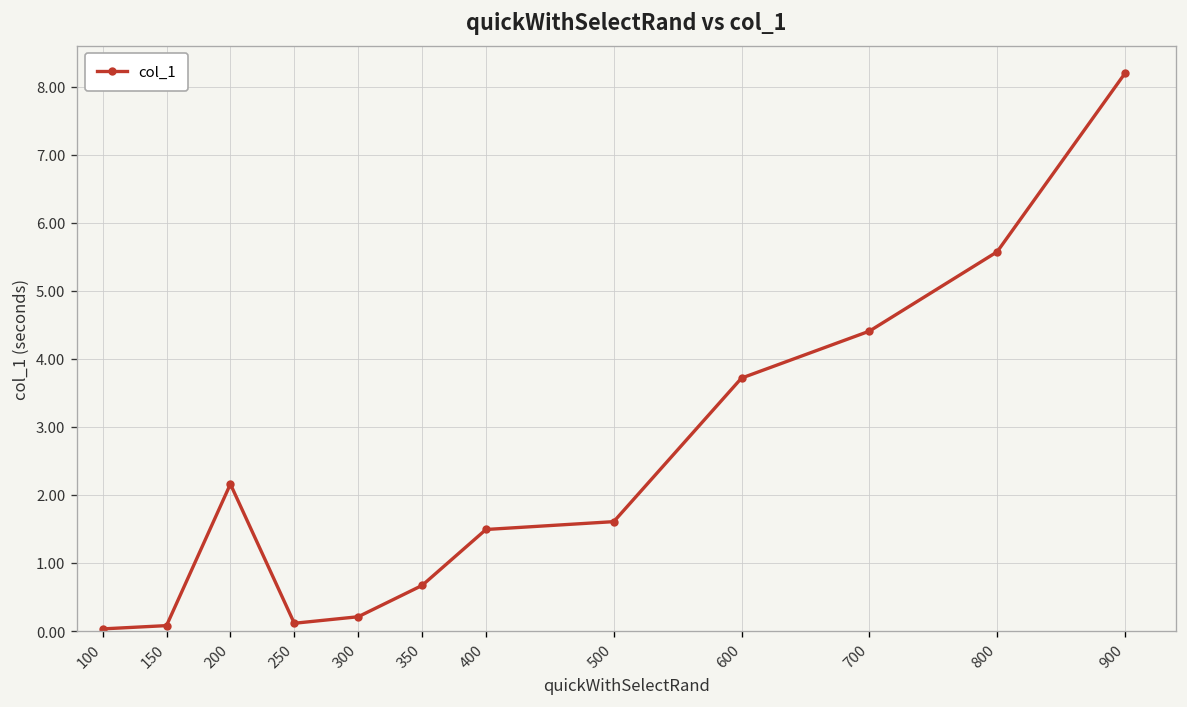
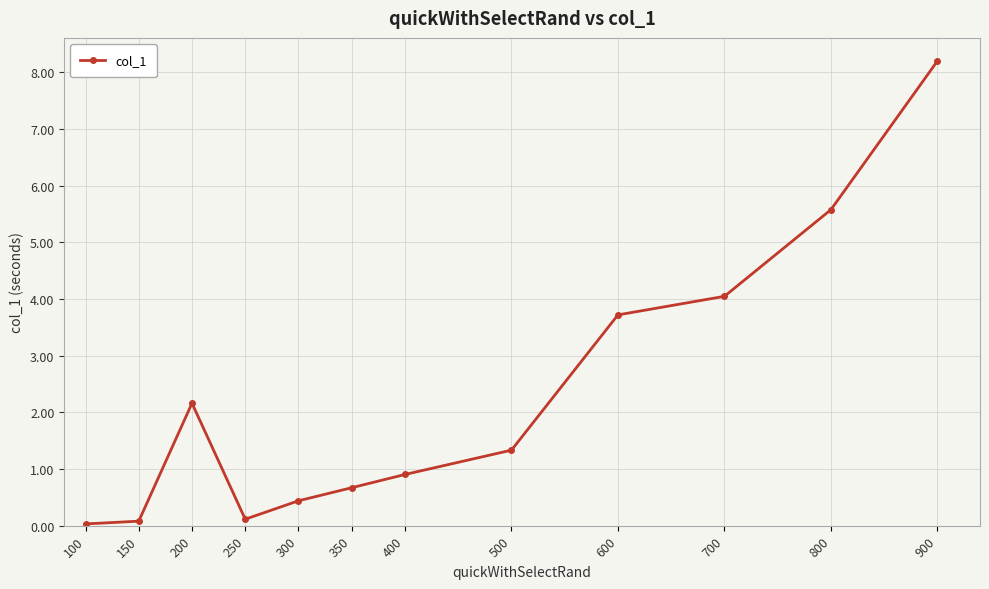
300: 0.2 -> 0.4
400: 1.5 -> 0.9
500: 1.6 -> 1.3
700: 4.4 -> 4.0
